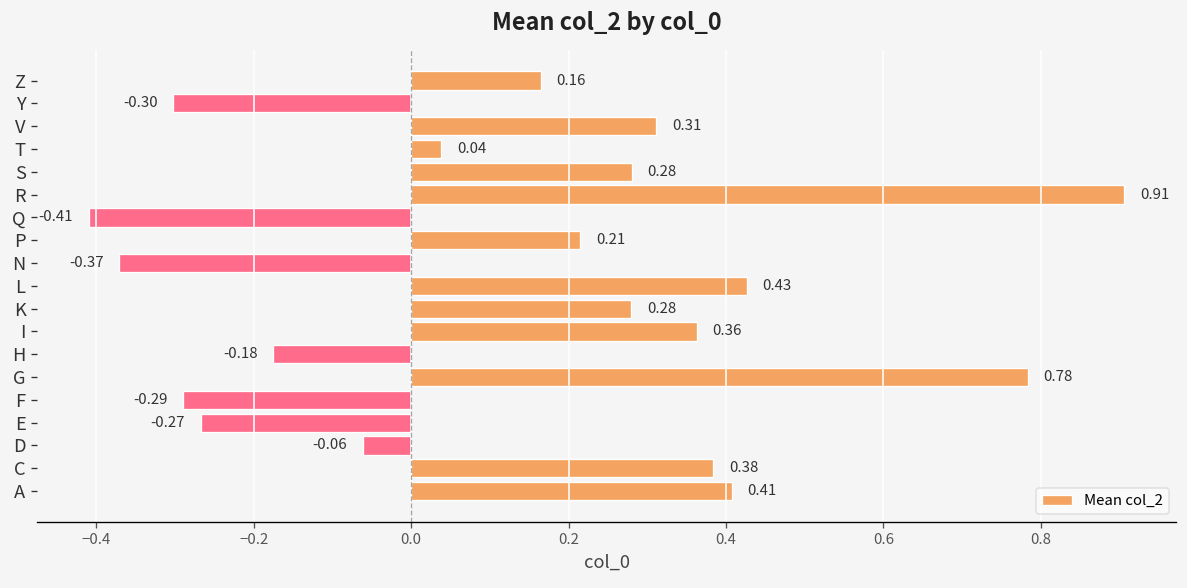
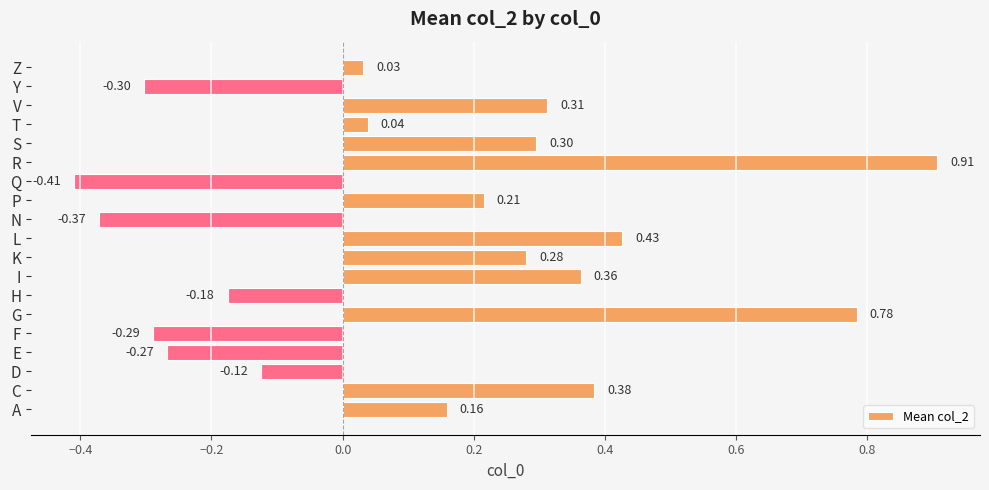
Z: 0.16 -> 0.03
S: 0.28 -> 0.30
D: -0.06 -> -0.12
A: 0.41 -> 0.16
